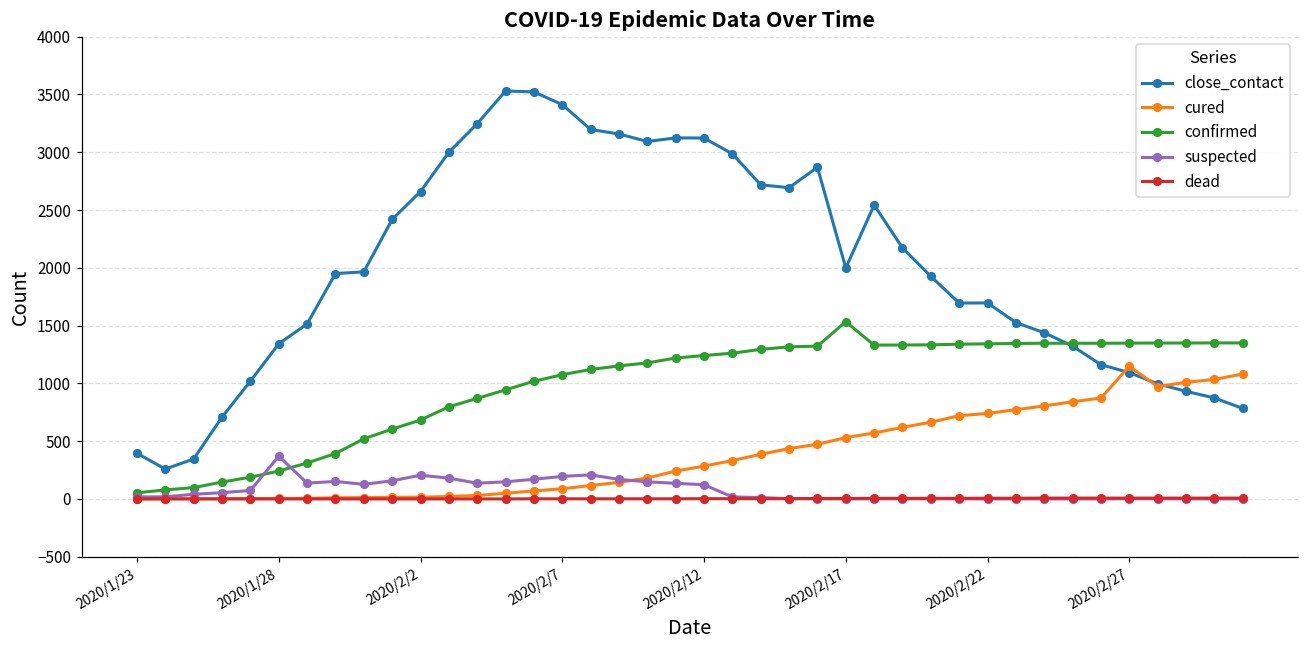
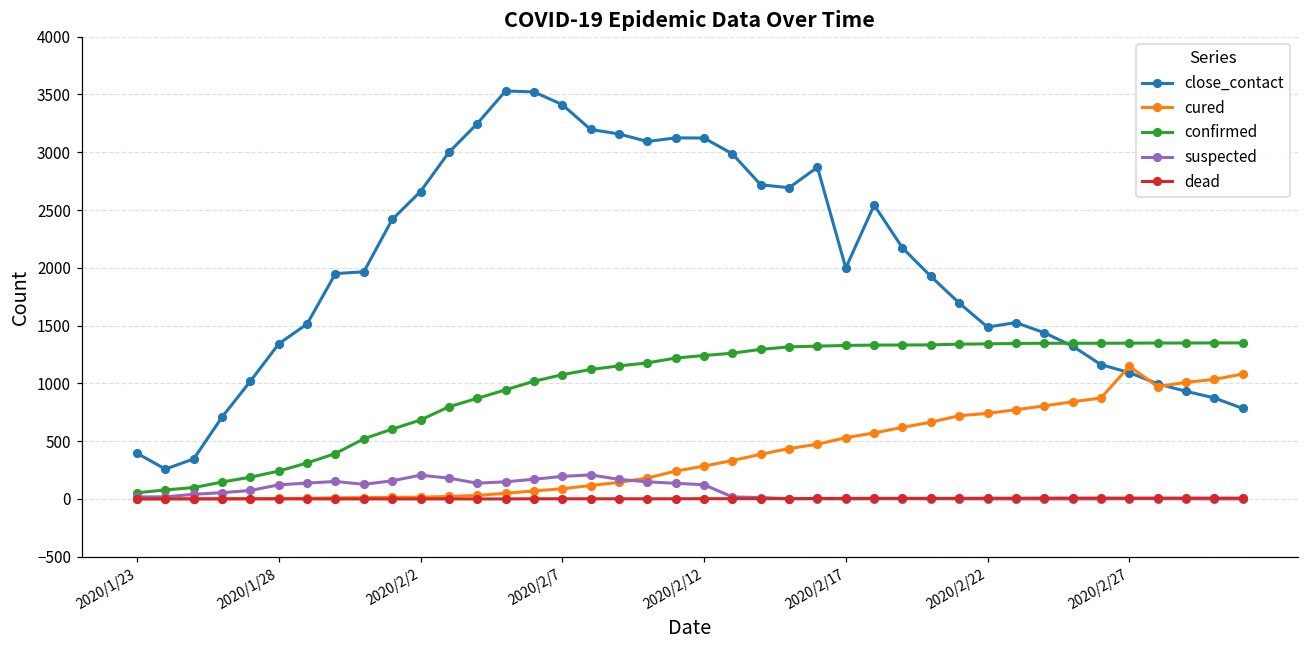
suspected, 2020/1/28: 370 -> 120
confirmed, 2020/2/17: 1530 -> 1330
close_contact, 2020/2/22: 1700 -> 1490
